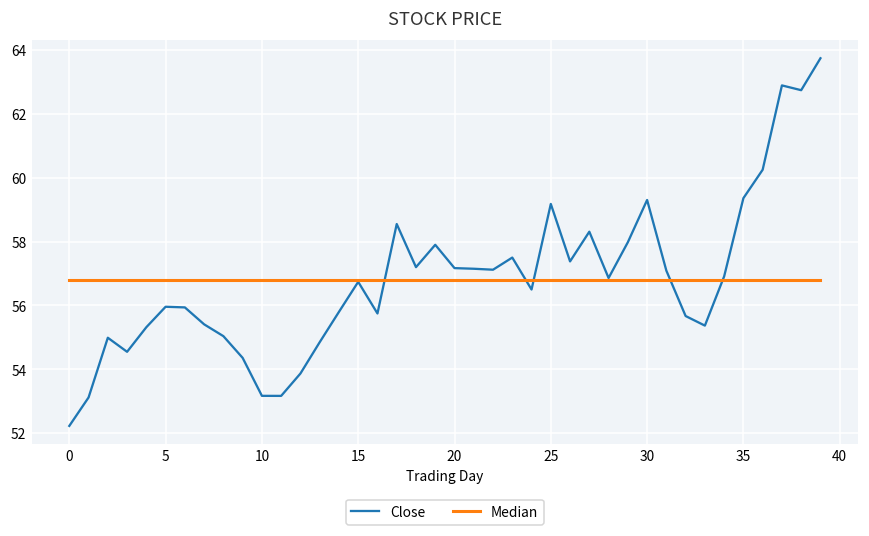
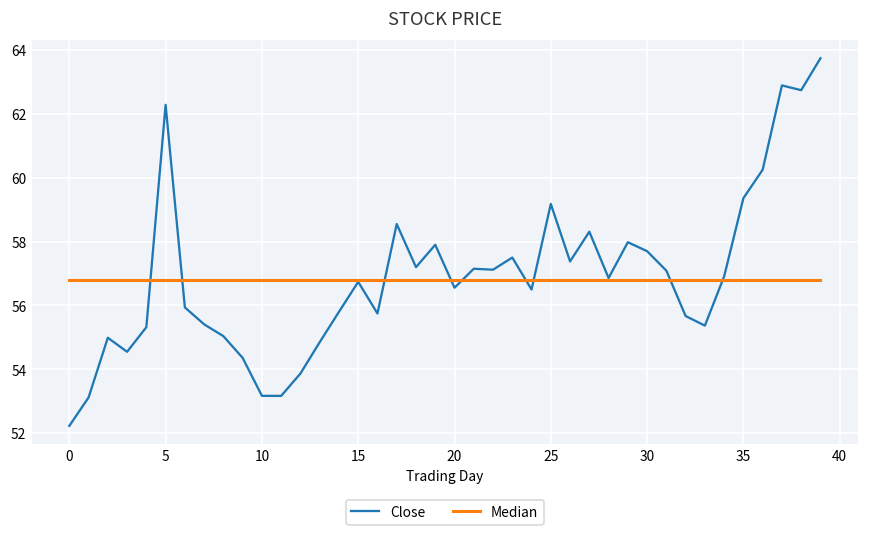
Close, 5: 56.0 -> 62.3
Close, 20: 57.2 -> 56.6
Close, 30: 59.3 -> 57.7
